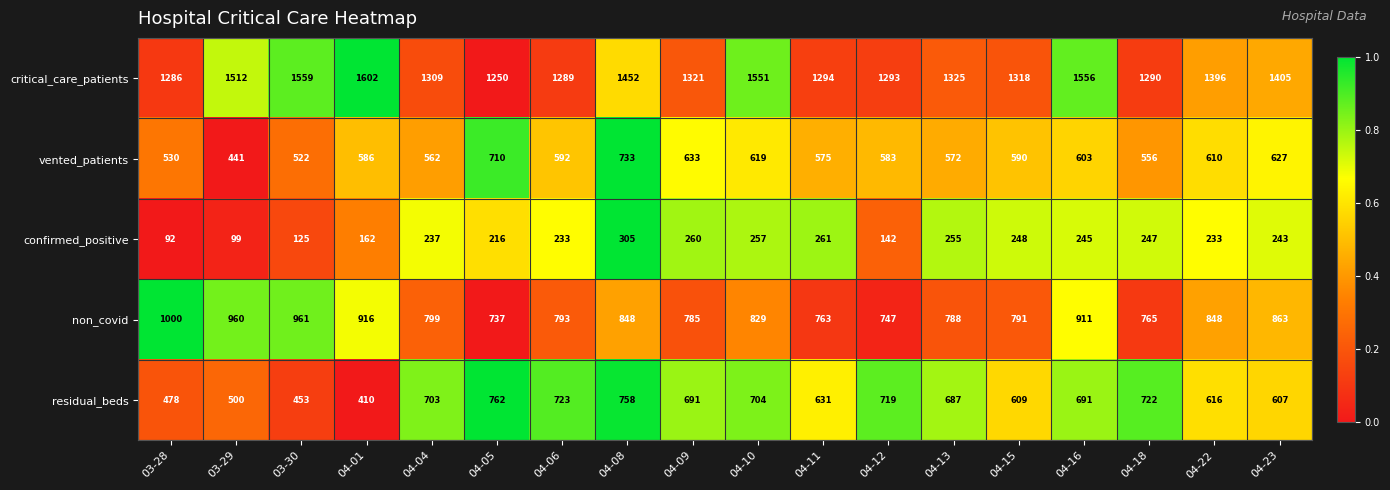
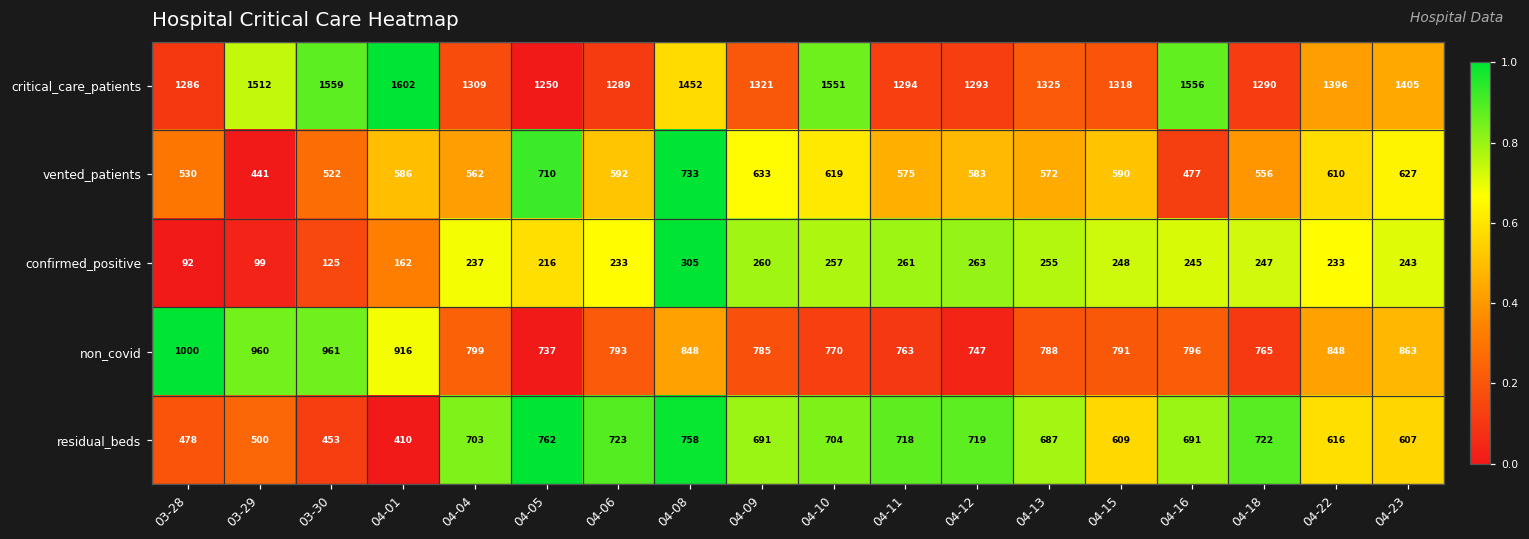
vented_patients, 04-16: 603 -> 477
confirmed_positive, 04-12: 142 -> 263
non_covid, 04-10: 829 -> 770
non_covid, 04-16: 911 -> 796
residual_beds, 04-11: 631 -> 718
